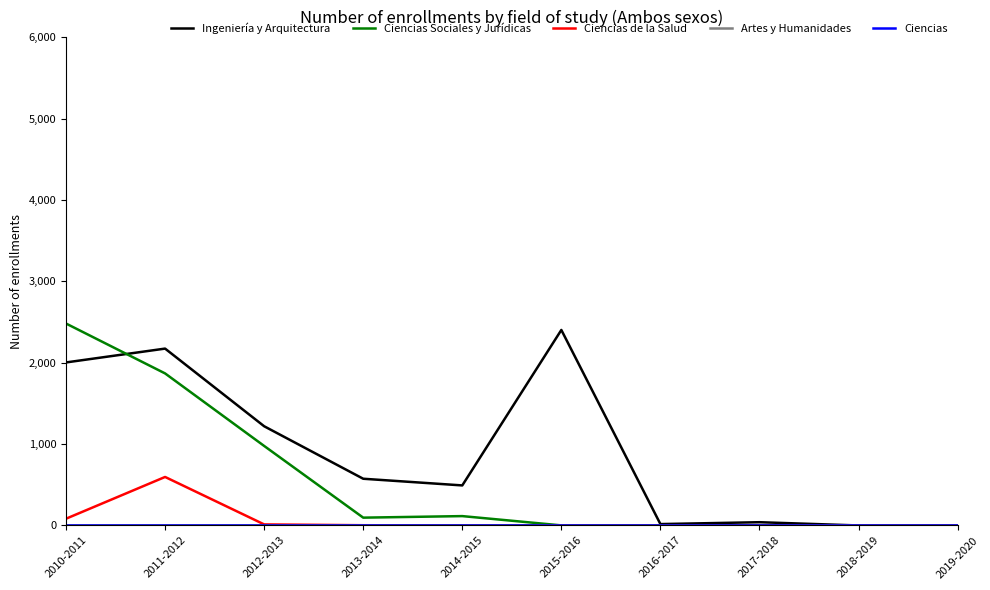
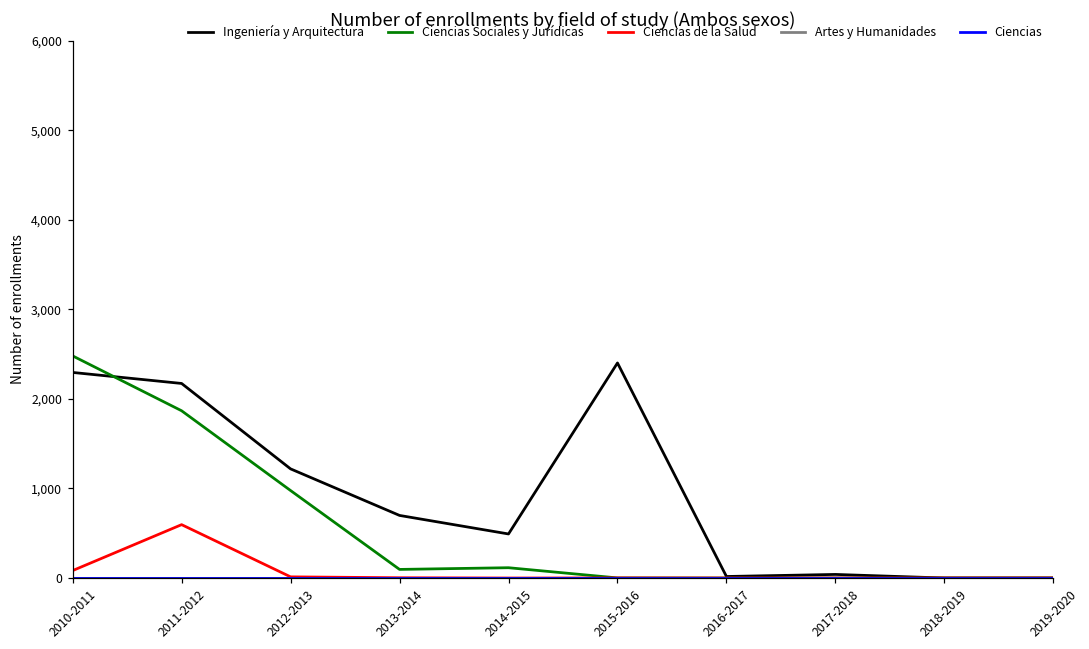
Ingeniería y Arquitectura, 2010-2011: 2,000 -> 2,300
Ingeniería y Arquitectura, 2013-2014: 600 -> 700
